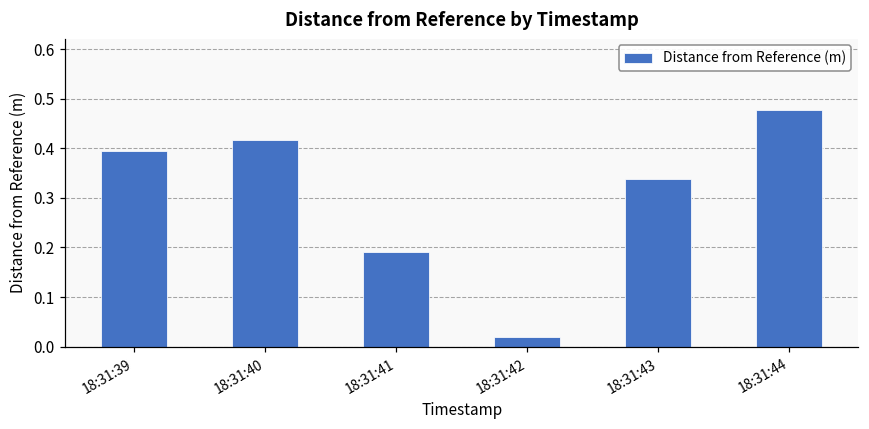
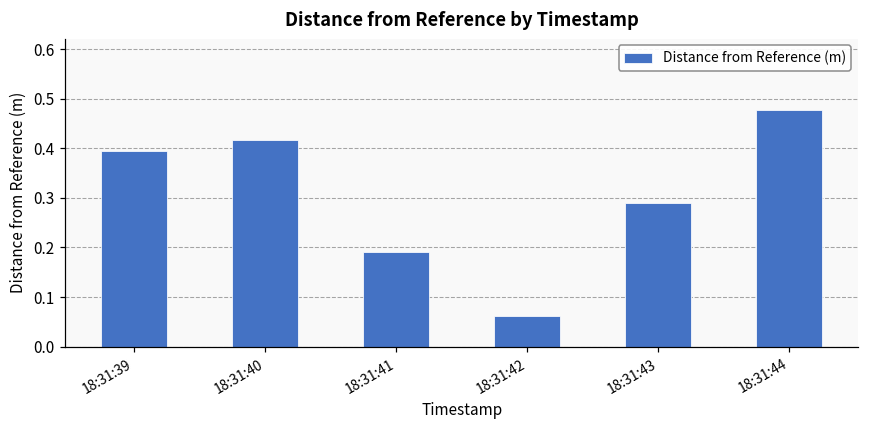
18:31:42: 0.02 -> 0.06
18:31:43: 0.34 -> 0.29
